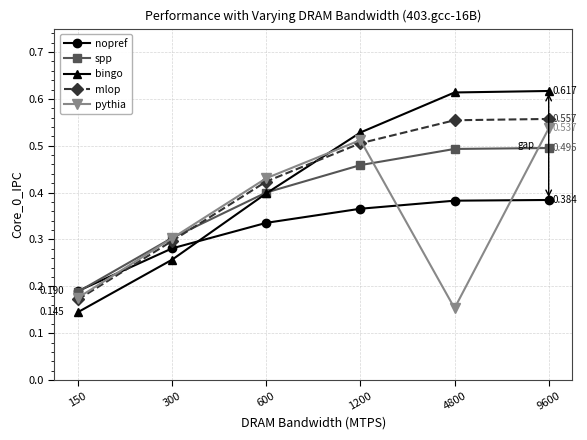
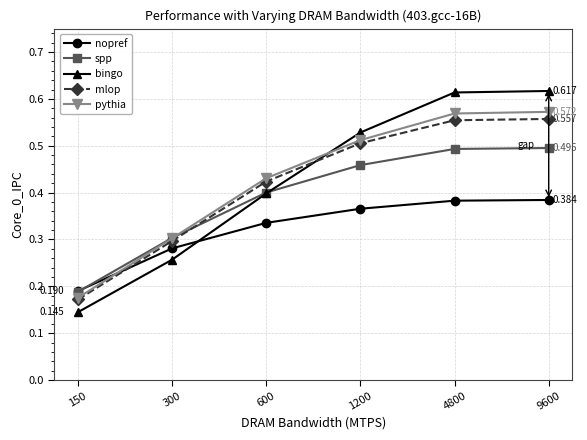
pythia, 4800: 0.15 -> 0.57
pythia, 9600: 0.537 -> 0.572
